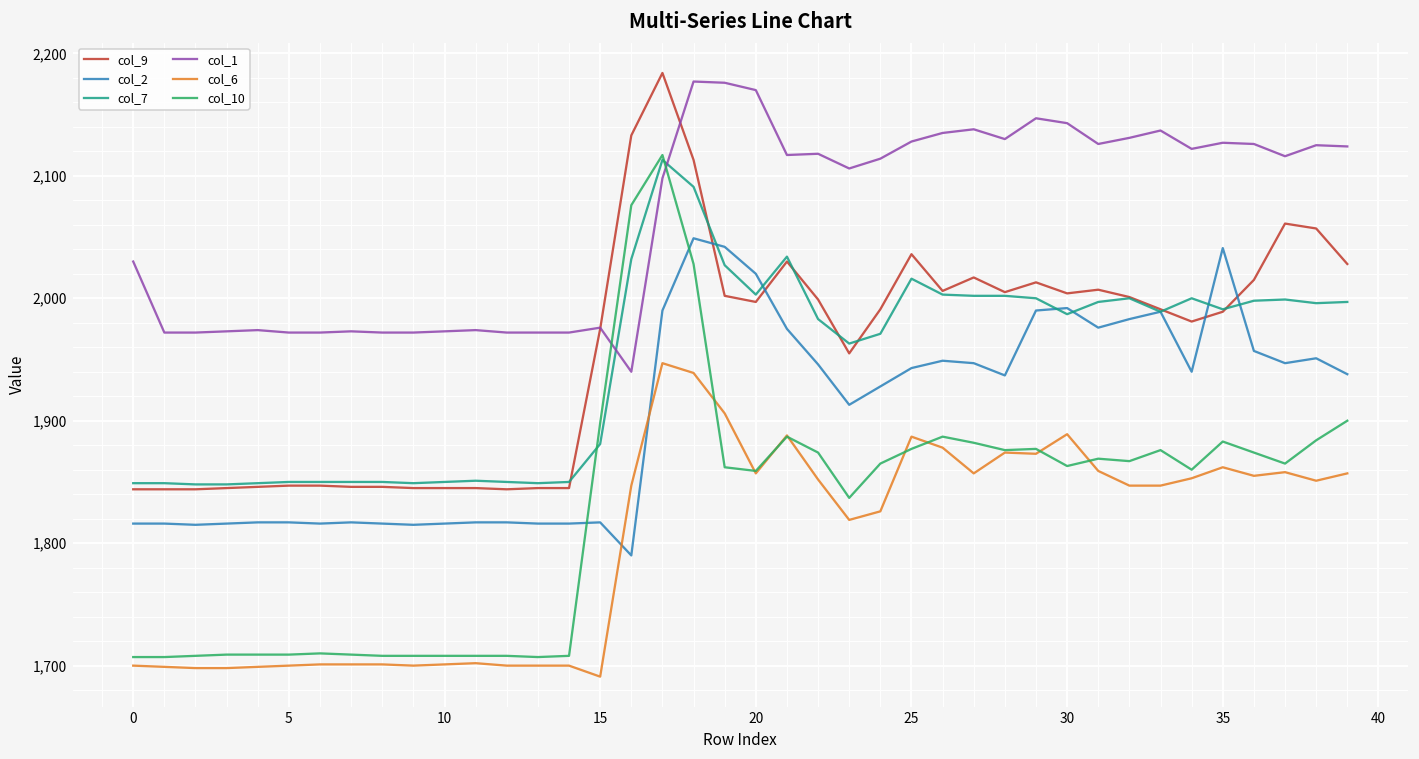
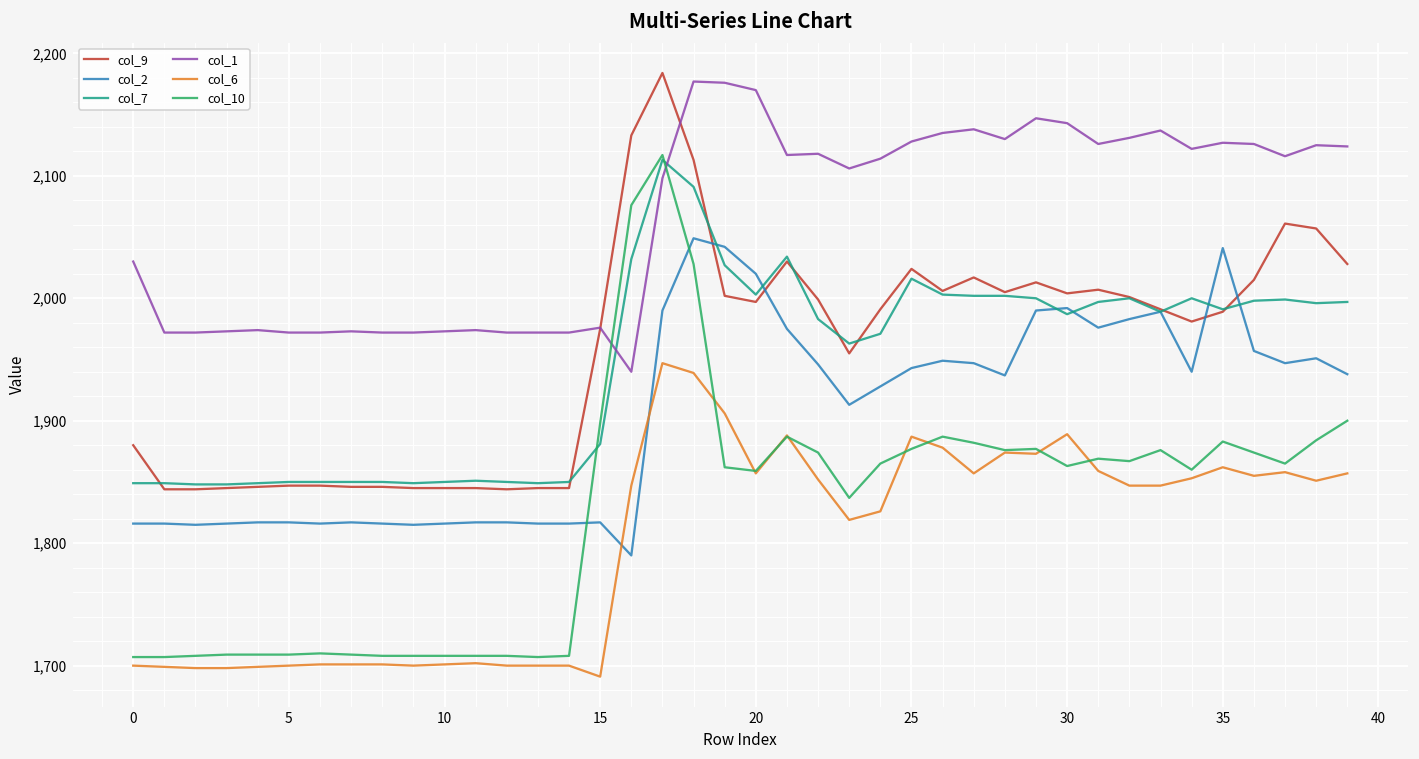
col_9, 0: 1,844 -> 1,880
col_9, 25: 2,036 -> 2,024
